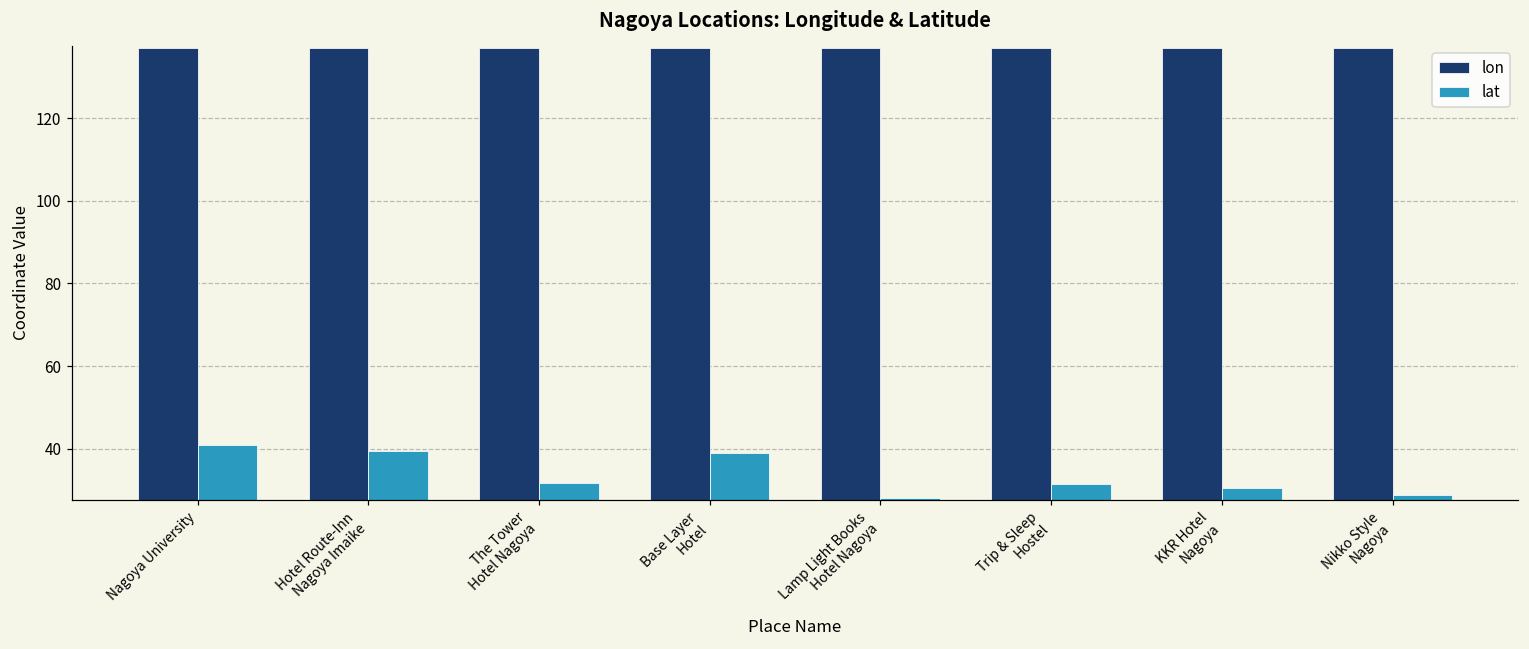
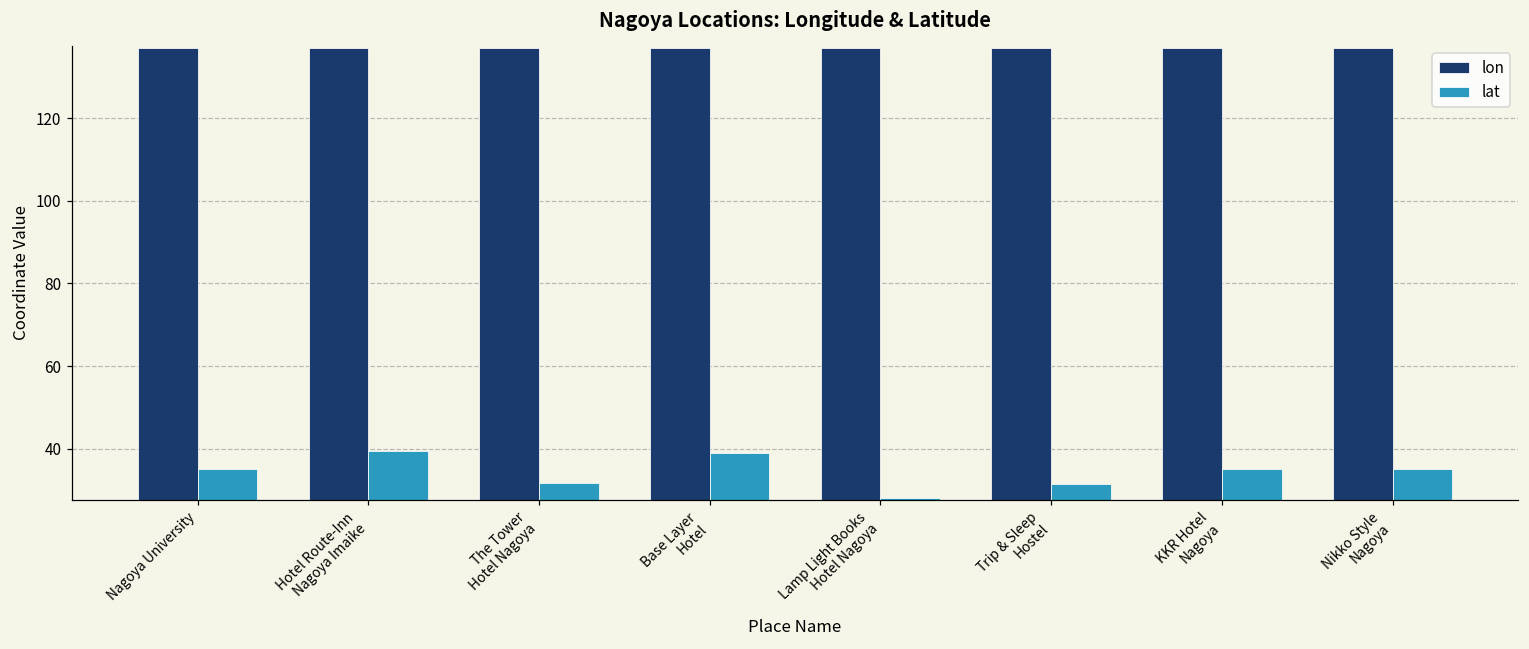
lat, Nagoya University: 41 -> 35
lat, KKR Hotel Nagoya: 31 -> 35
lat, Nikko Style Nagoya: 29 -> 35
